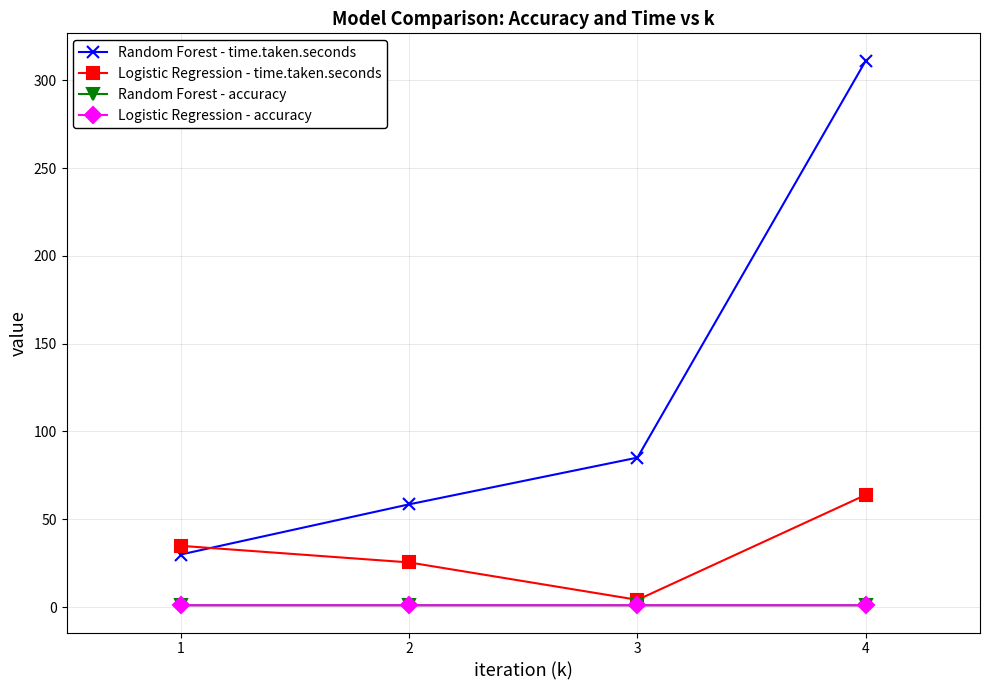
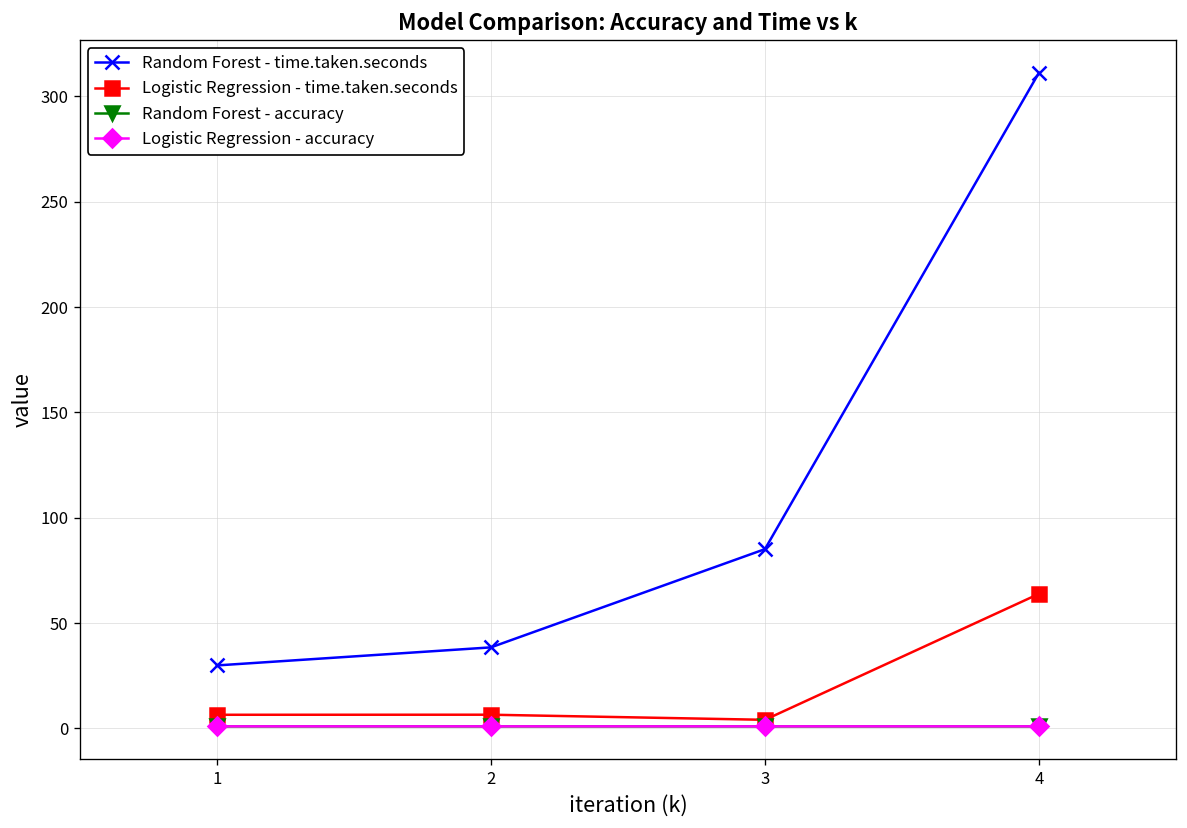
Logistic Regression - time.taken.seconds, 1: 35 -> 6
Random Forest - time.taken.seconds, 2: 58 -> 38
Logistic Regression - time.taken.seconds, 2: 25 -> 7
